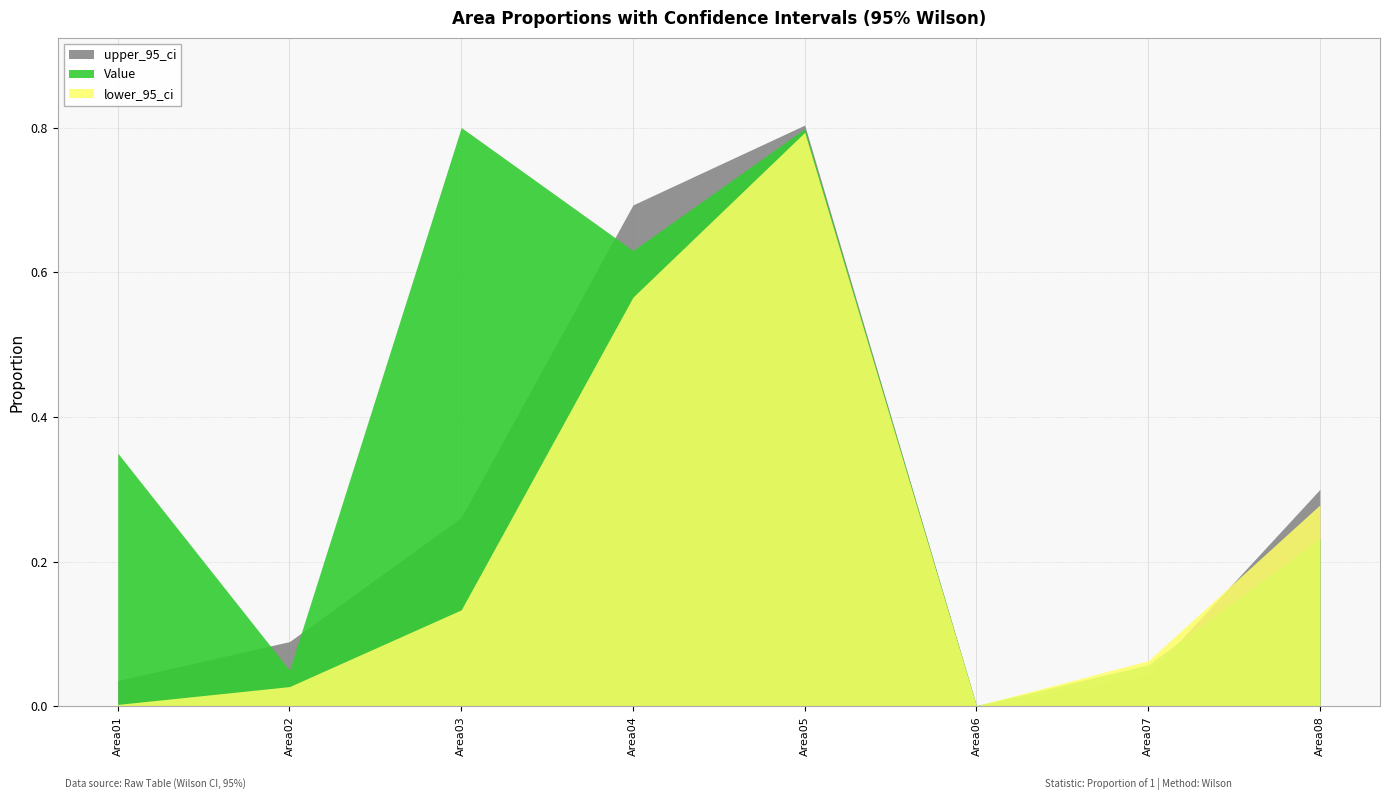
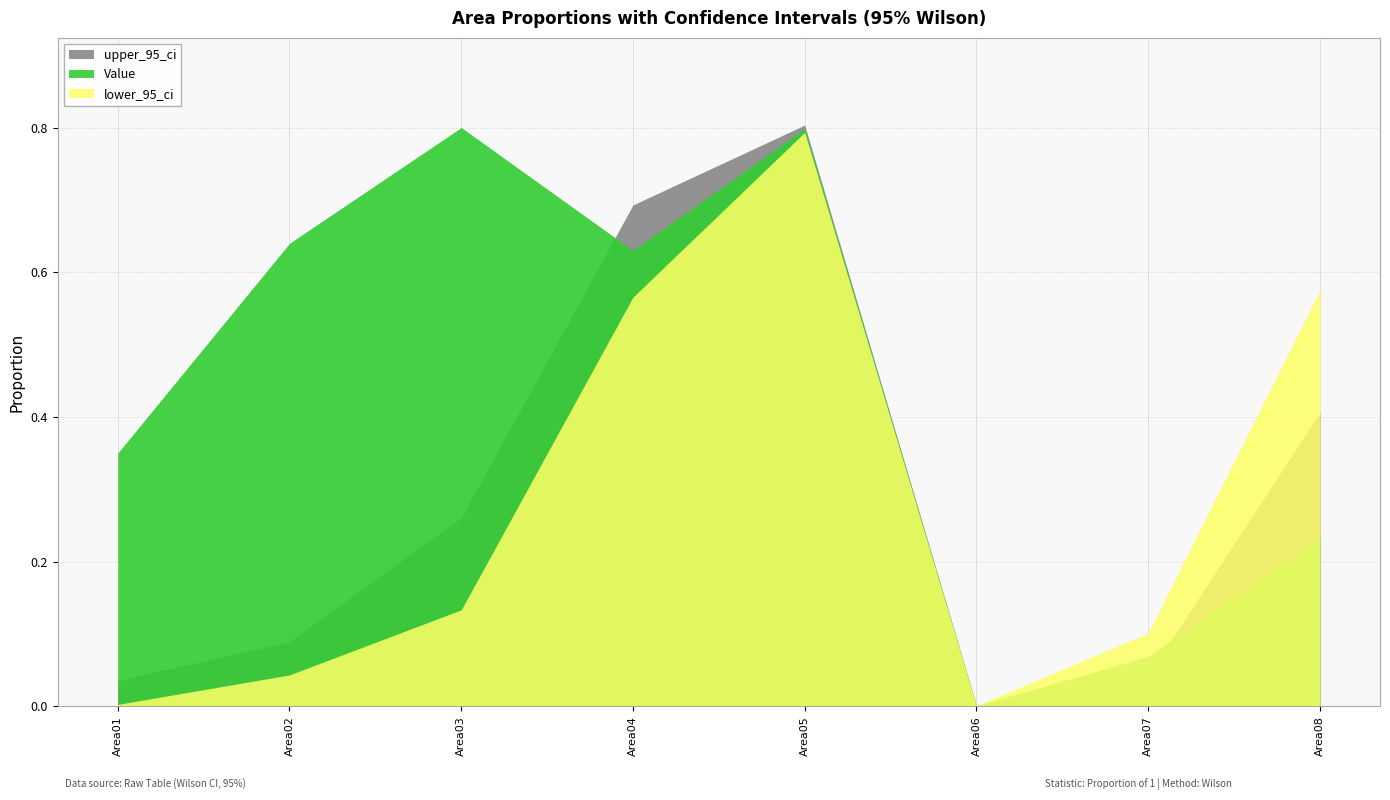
Value, Area02: 0.05 -> 0.64
lower_95_ci, Area02: 0.03 -> 0.04
Value, Area07: 0.06 -> 0.07
lower_95_ci, Area07: 0.06 -> 0.10
upper_95_ci, Area08: 0.30 -> 0.41
lower_95_ci, Area08: 0.28 -> 0.58
